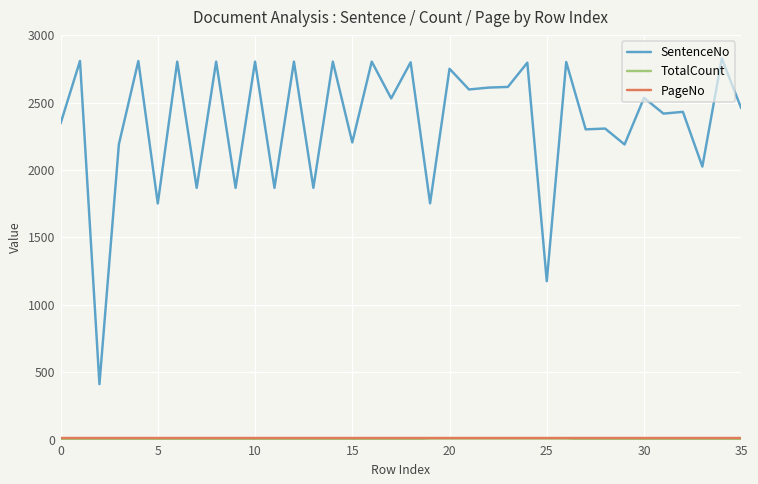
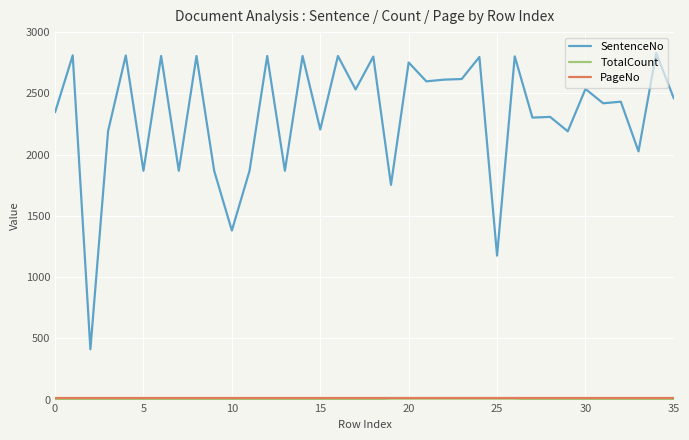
SentenceNo, 5: 1750 -> 1870
SentenceNo, 10: 2810 -> 1380
